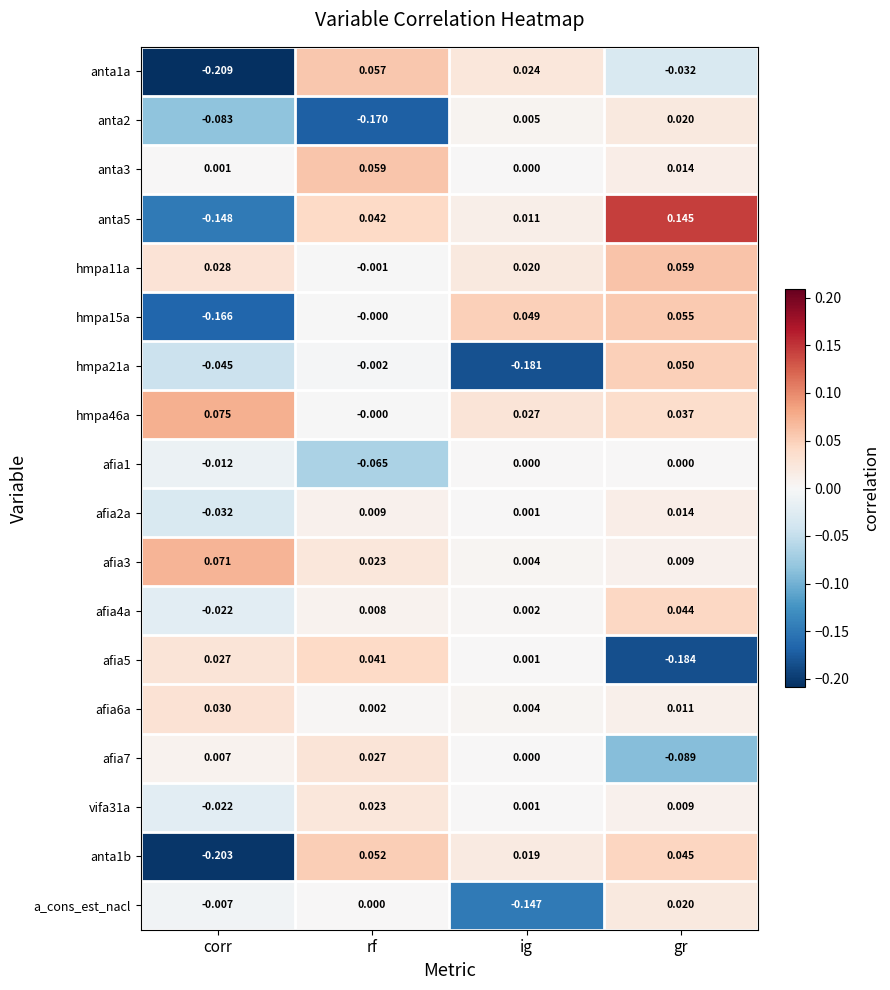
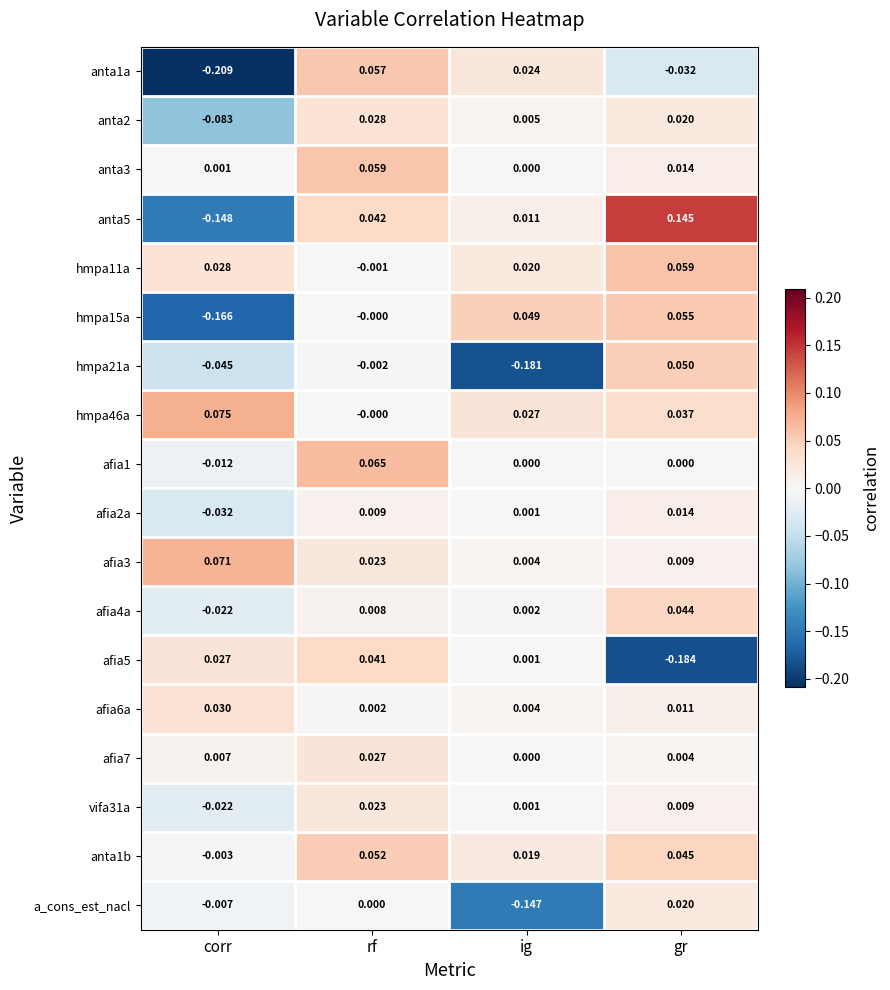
anta2, rf: -0.170 -> 0.028
afia1, rf: -0.065 -> 0.065
afia7, gr: -0.089 -> 0.004
anta1b, corr: -0.203 -> -0.003
